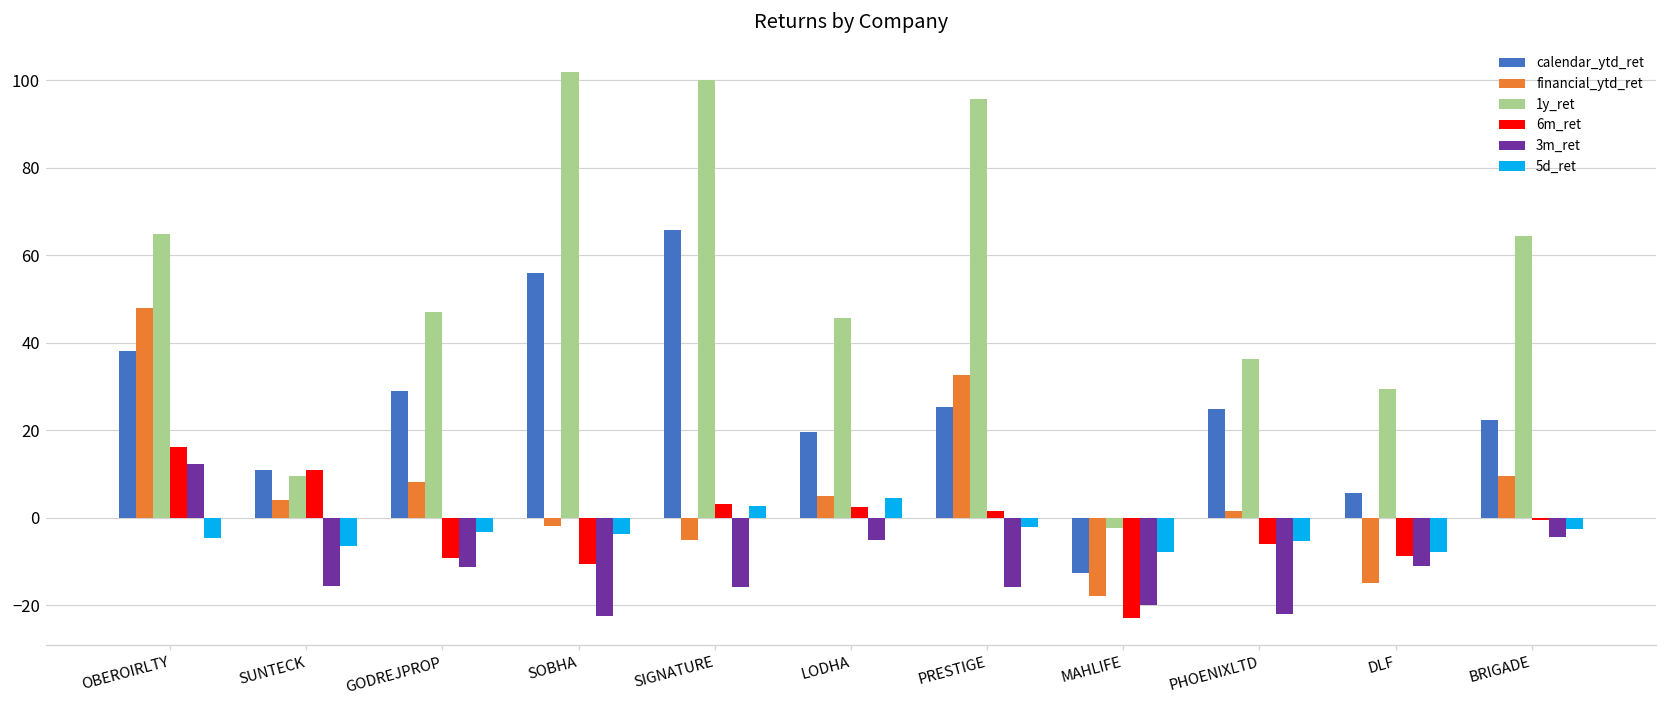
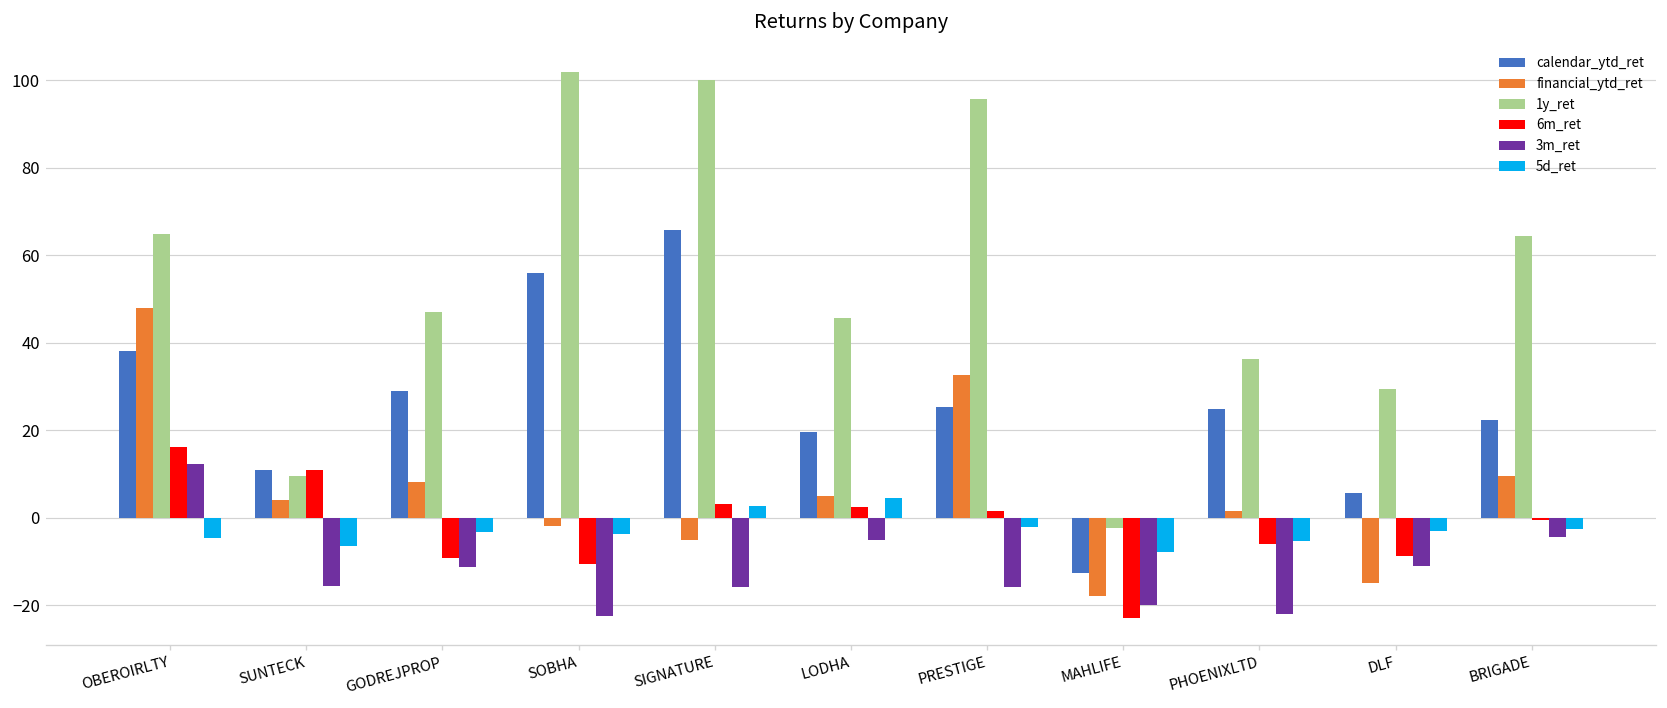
5d_ret, DLF: -8 -> -3
